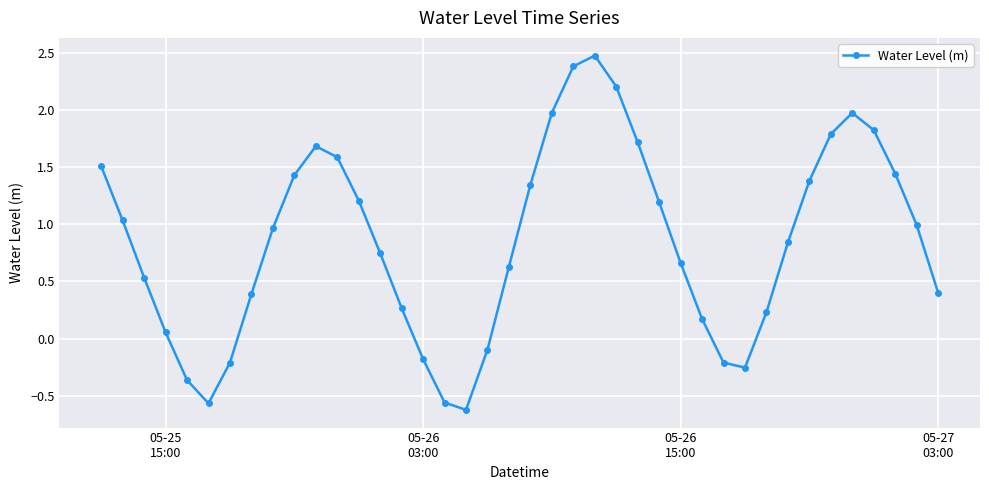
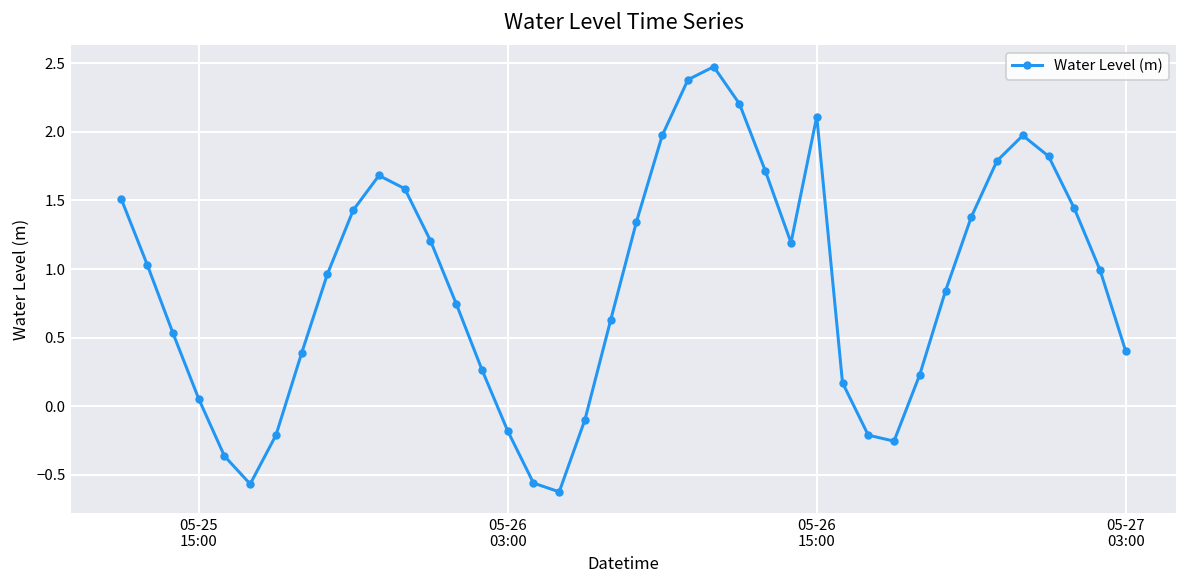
05-26 15:00: 0.66 -> 2.11
